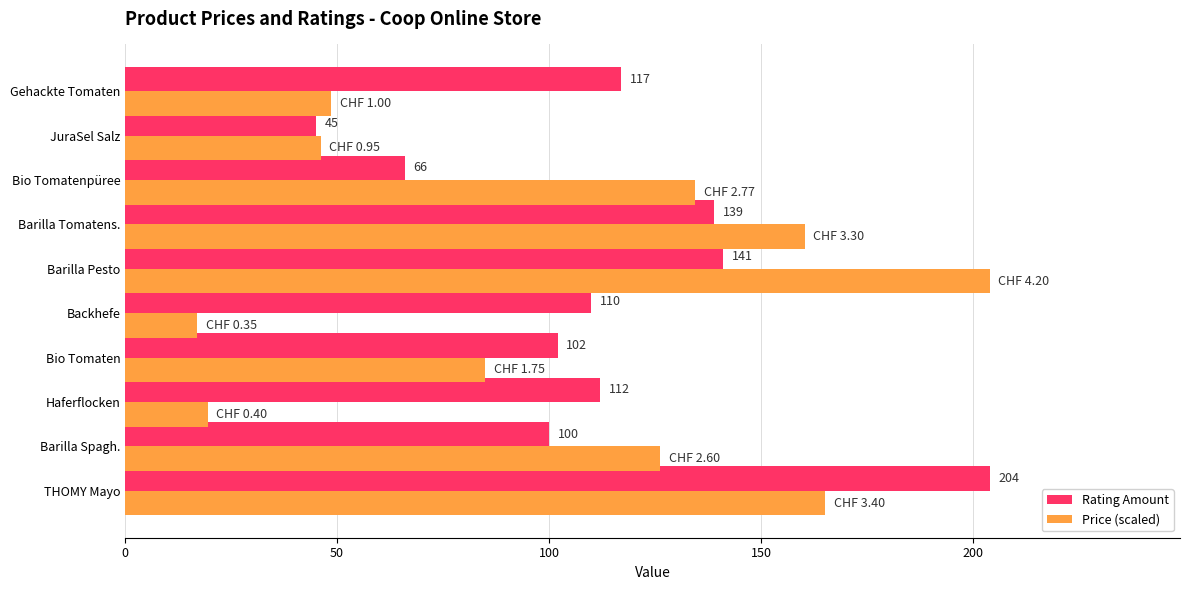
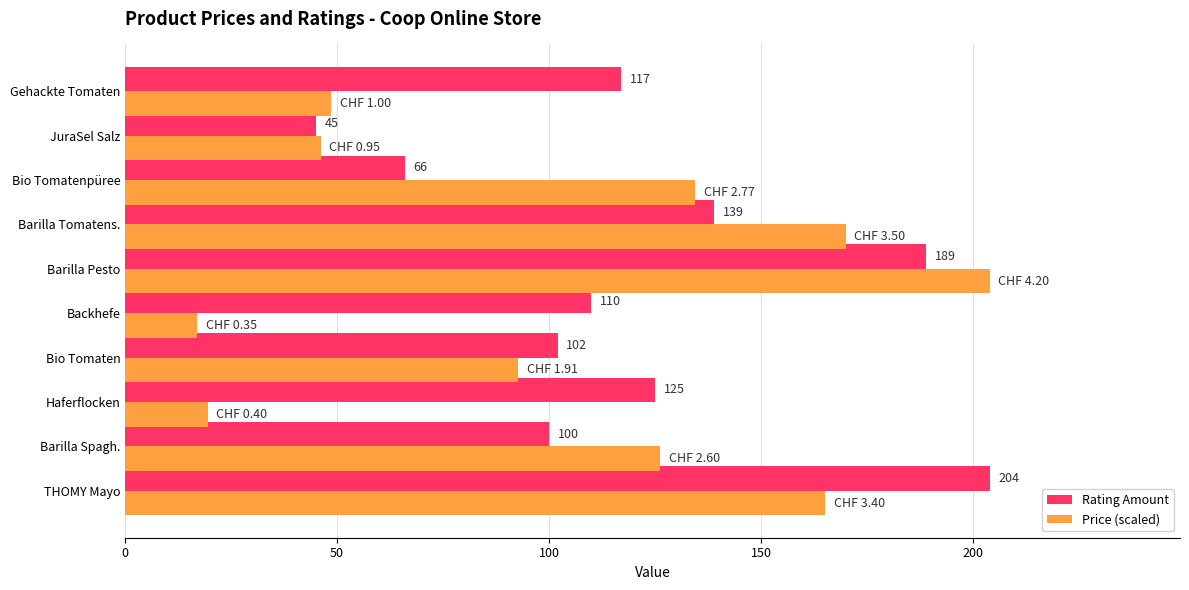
Price (scaled), Barilla Tomatens.: 3.30 -> 3.50
Rating Amount, Barilla Pesto: 141 -> 189
Price (scaled), Bio Tomaten: 1.75 -> 1.91
Rating Amount, Haferflocken: 112 -> 125
